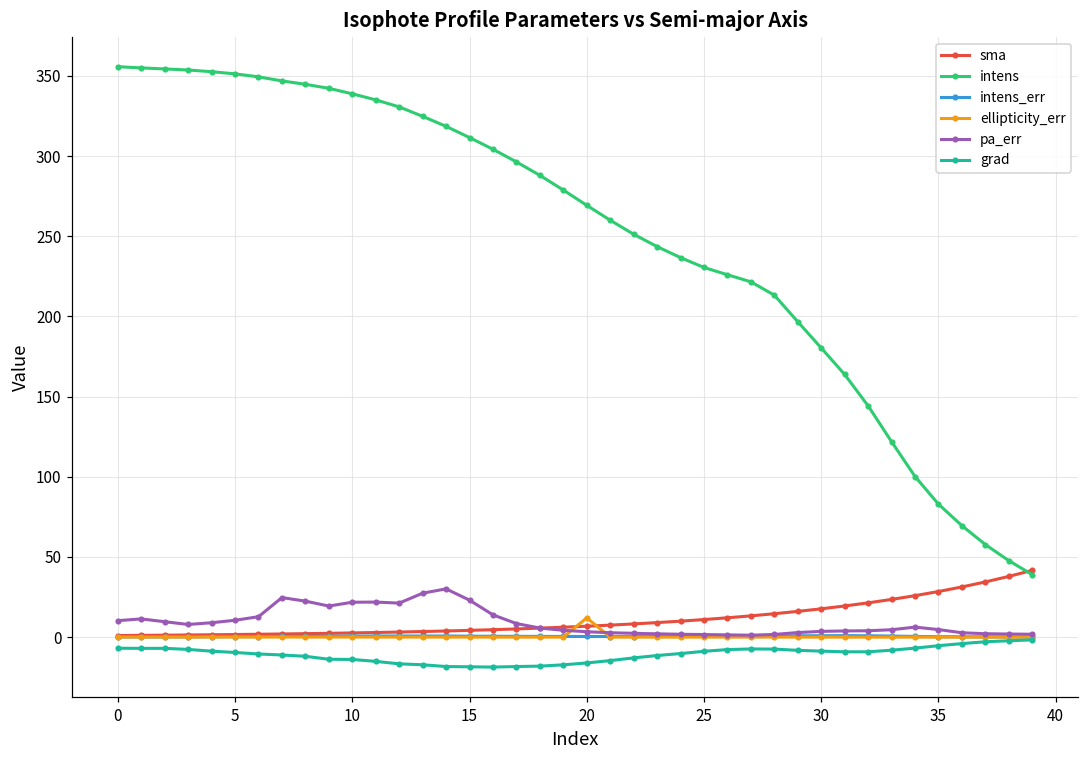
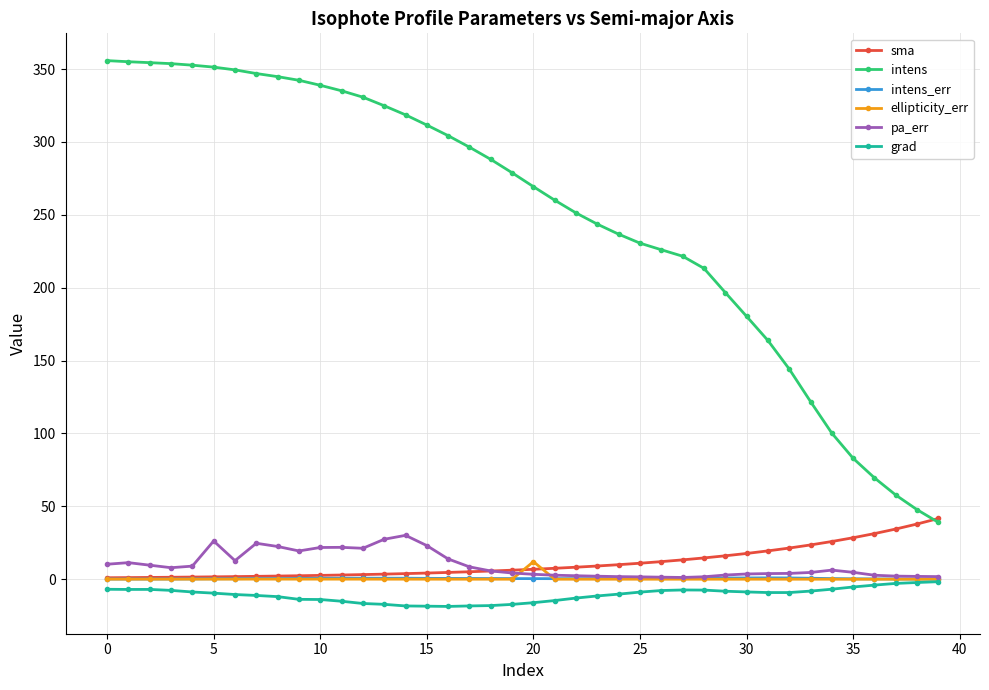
pa_err, 5: 11 -> 26
